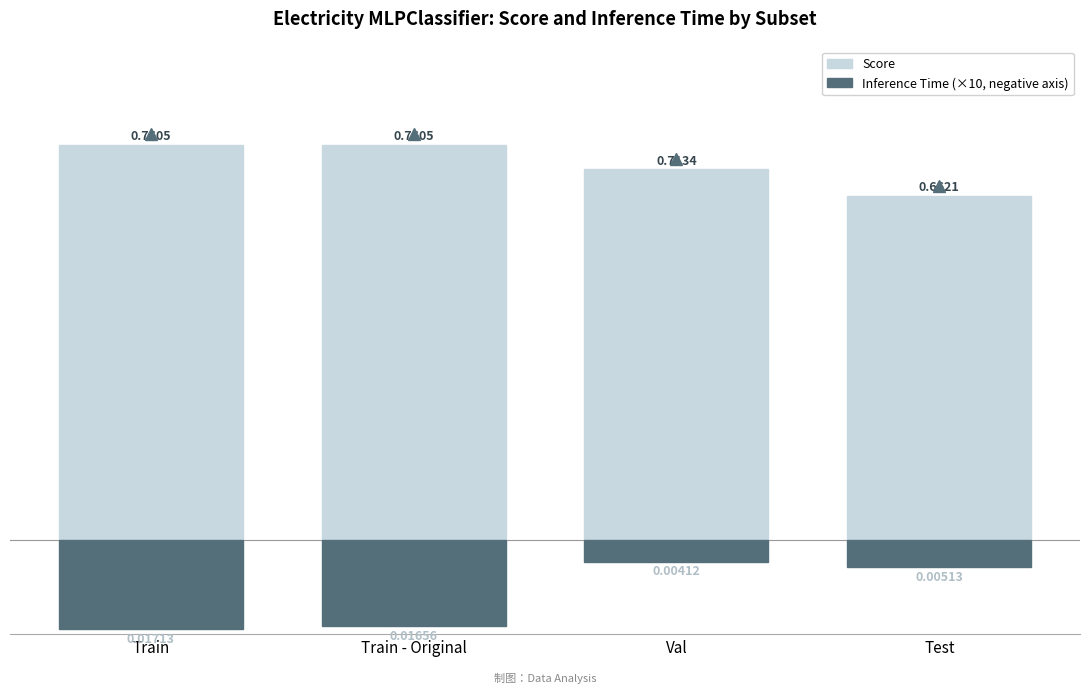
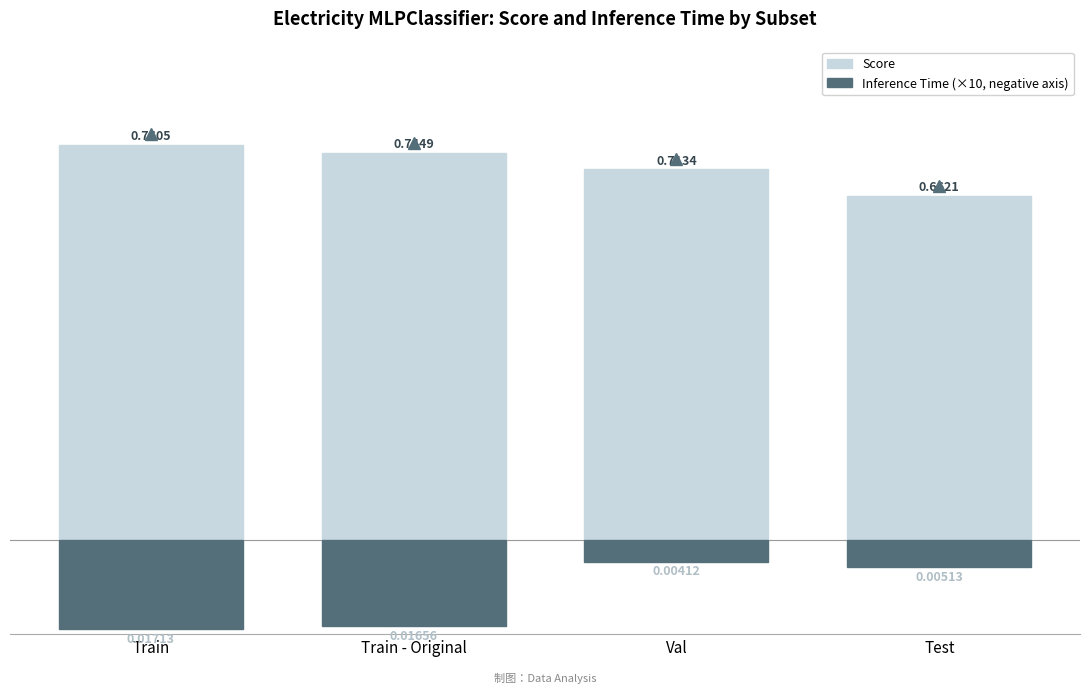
Score, Train - Original: 0.7605 -> 0.7449
